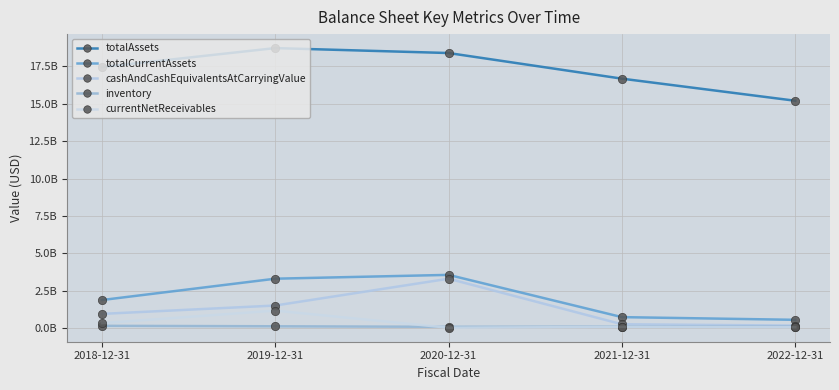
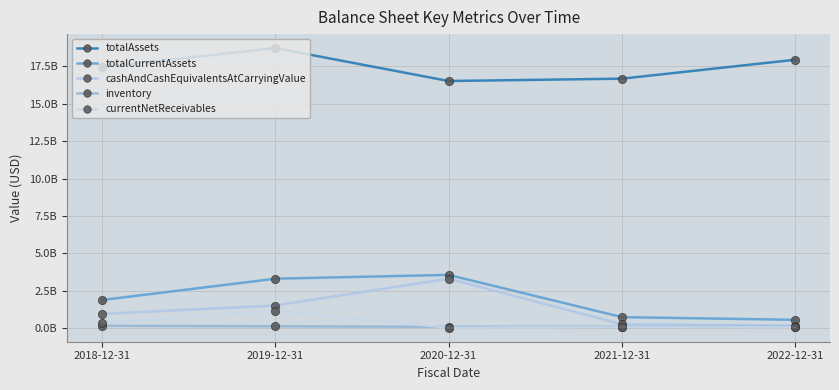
totalAssets, 2020-12-31: 18400000000 -> 16500000000
totalAssets, 2022-12-31: 15200000000 -> 18000000000
